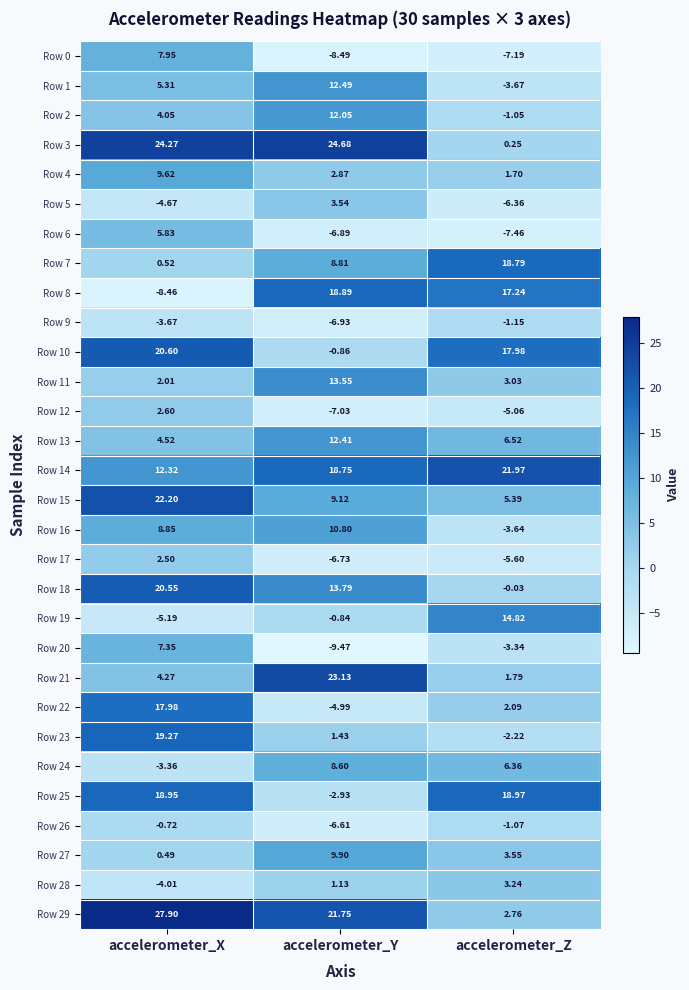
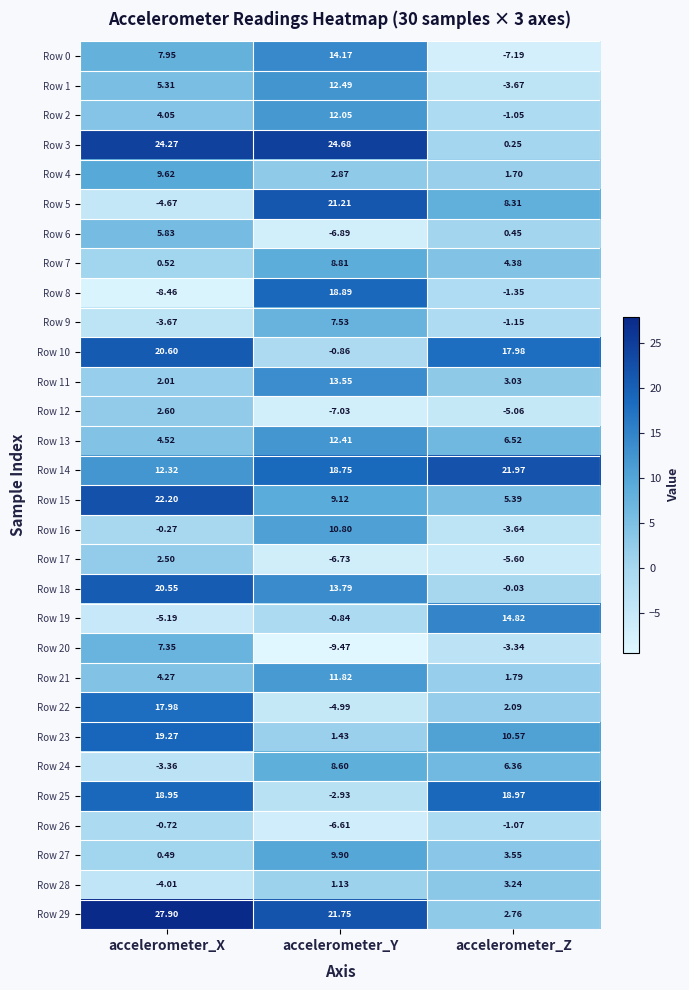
Row 0, accelerometer_Y: -8.49 -> 14.17
Row 5, accelerometer_Y: 3.54 -> 21.21
Row 5, accelerometer_Z: -6.36 -> 8.31
Row 6, accelerometer_Z: -7.46 -> 0.45
Row 7, accelerometer_Z: 18.79 -> 4.38
Row 8, accelerometer_Z: 17.24 -> -1.35
Row 9, accelerometer_Y: -6.93 -> 7.53
Row 16, accelerometer_X: 8.85 -> -0.27
Row 21, accelerometer_Y: 23.13 -> 11.82
Row 23, accelerometer_Z: -2.22 -> 10.57
